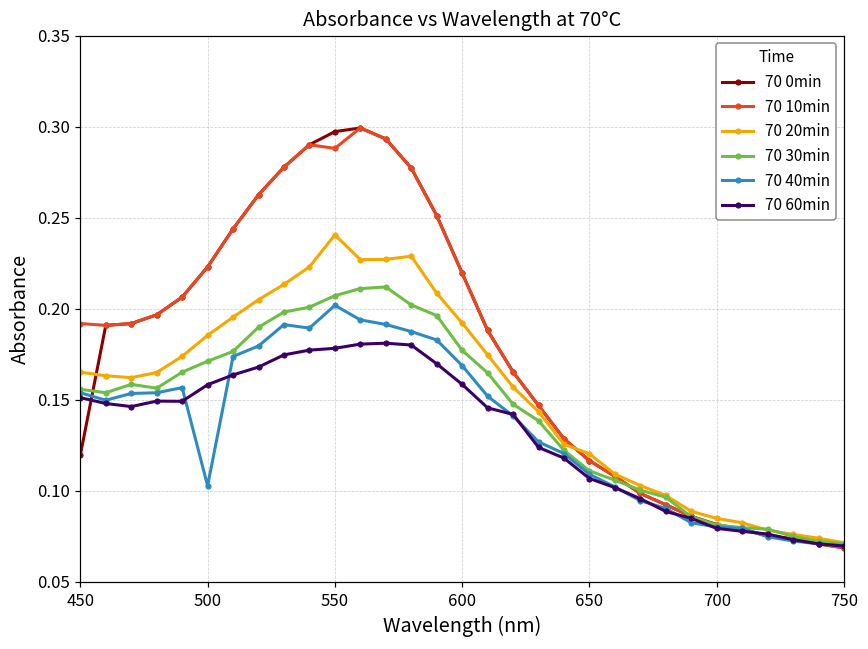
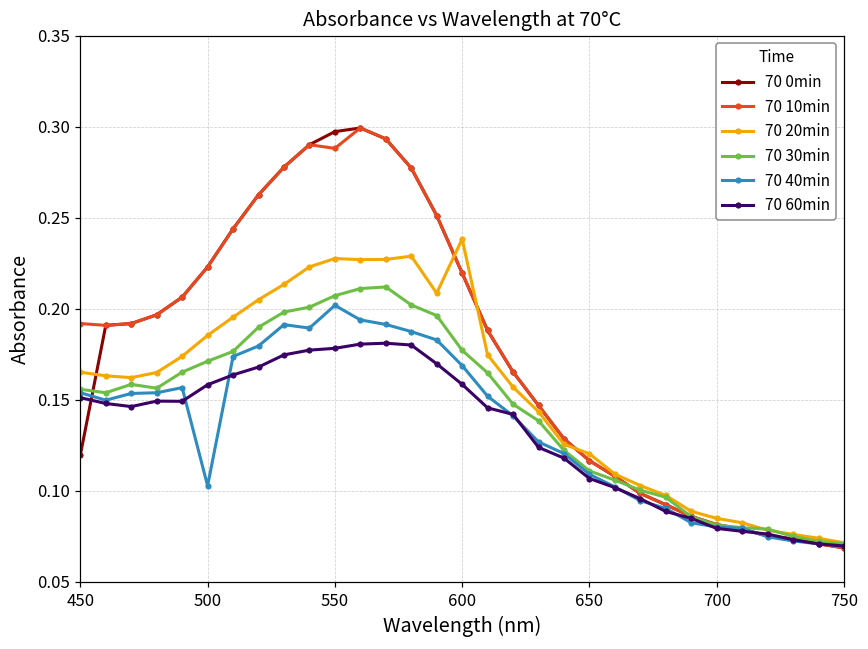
70 20min, 550: 0.241 -> 0.228
70 20min, 600: 0.192 -> 0.238
